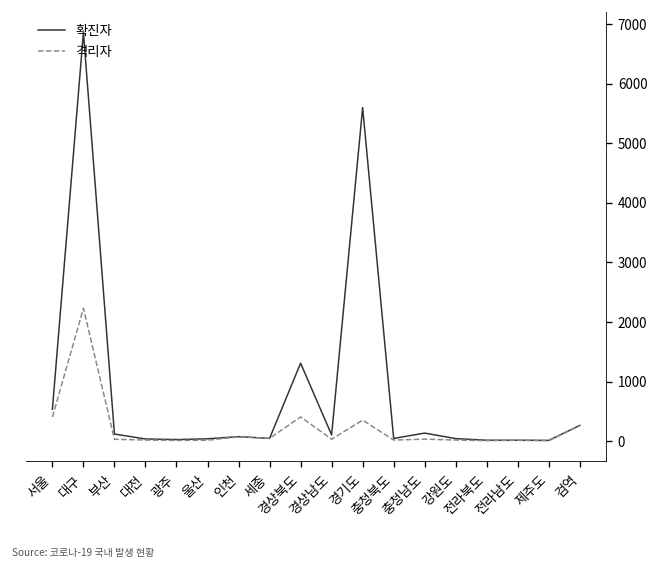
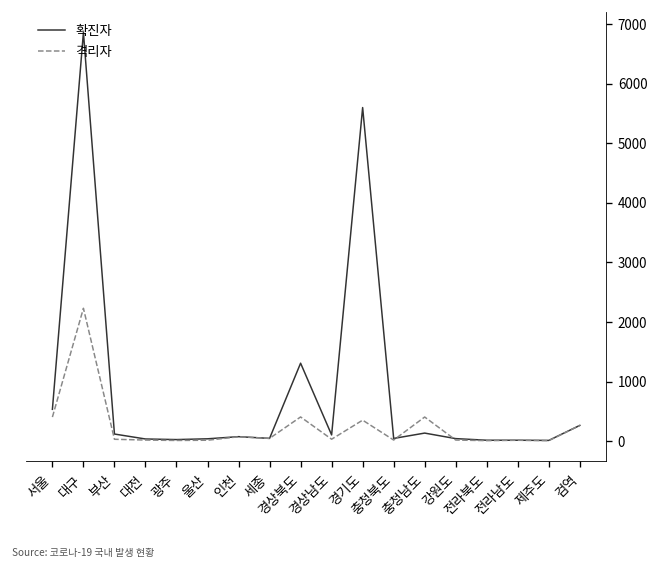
격리자, 충청남도: 0 -> 400
